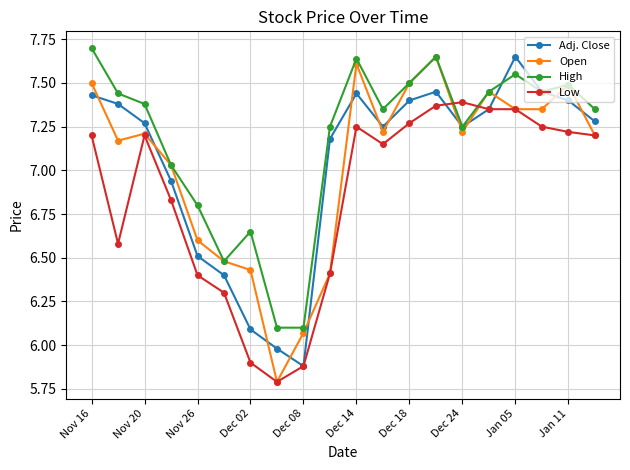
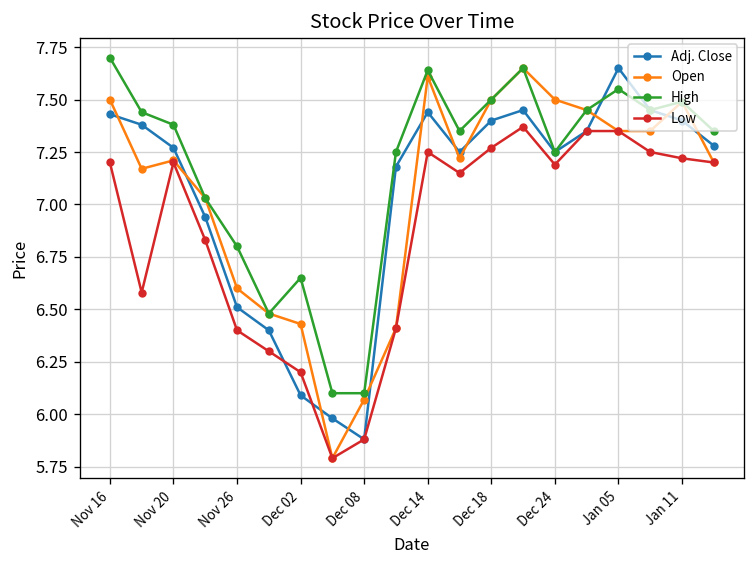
Low, Dec 02: 5.9 -> 6.2
Open, Dec 24: 7.22 -> 7.50
Low, Dec 24: 7.39 -> 7.19
